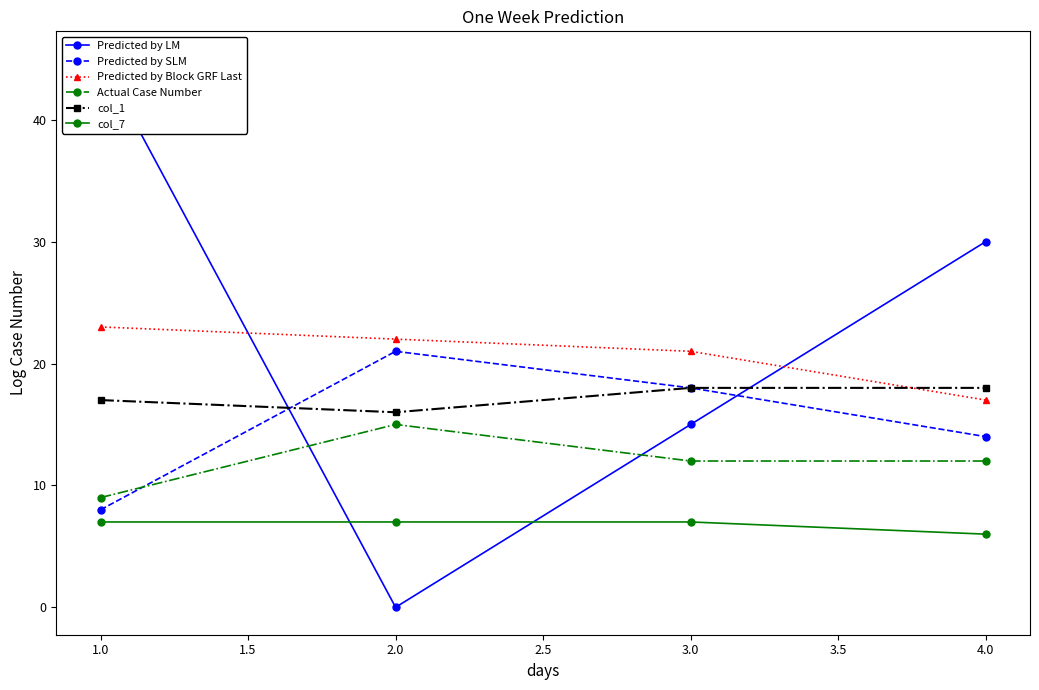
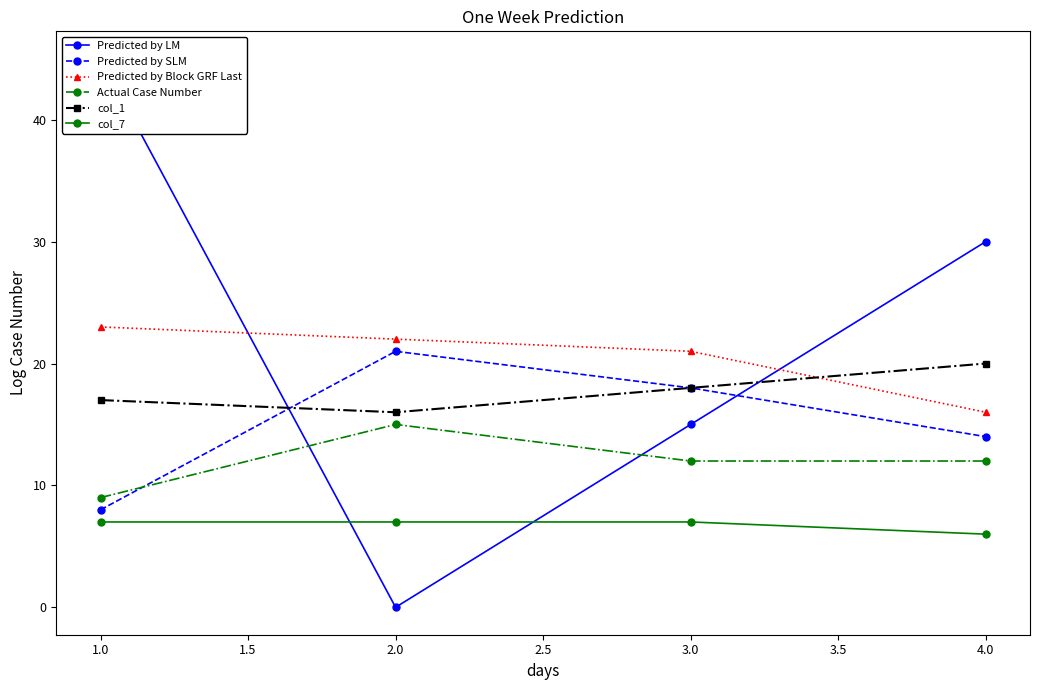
Predicted by Block GRF Last, 4.0: 17 -> 16
col_1, 4.0: 18 -> 20
